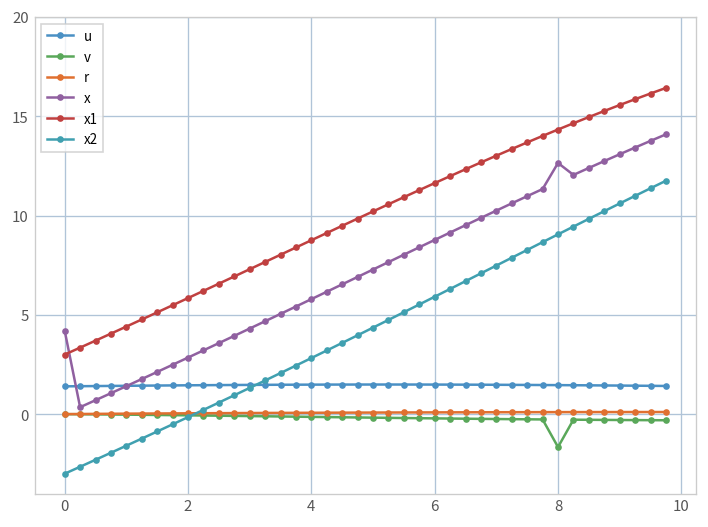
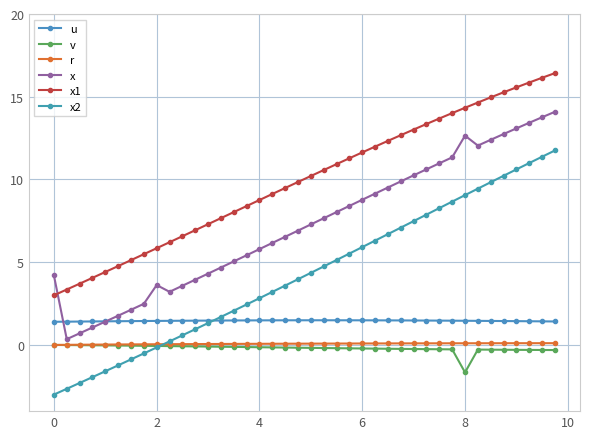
x, 2: 2.8 -> 3.6
